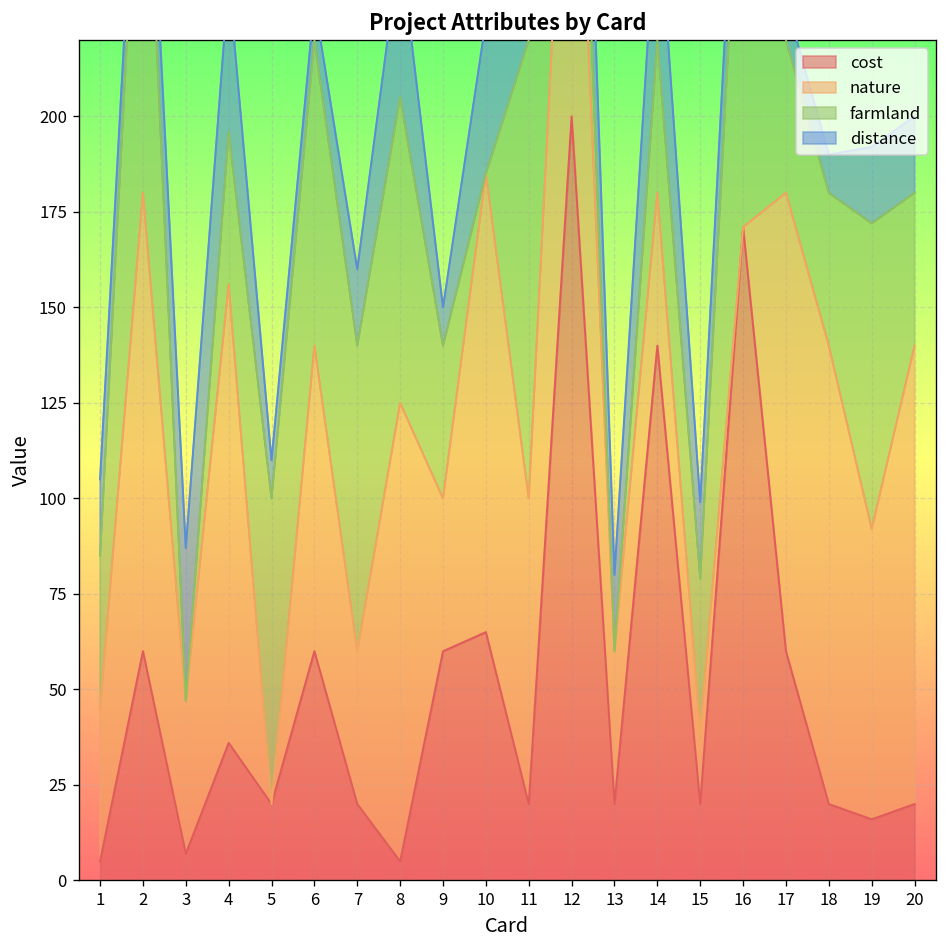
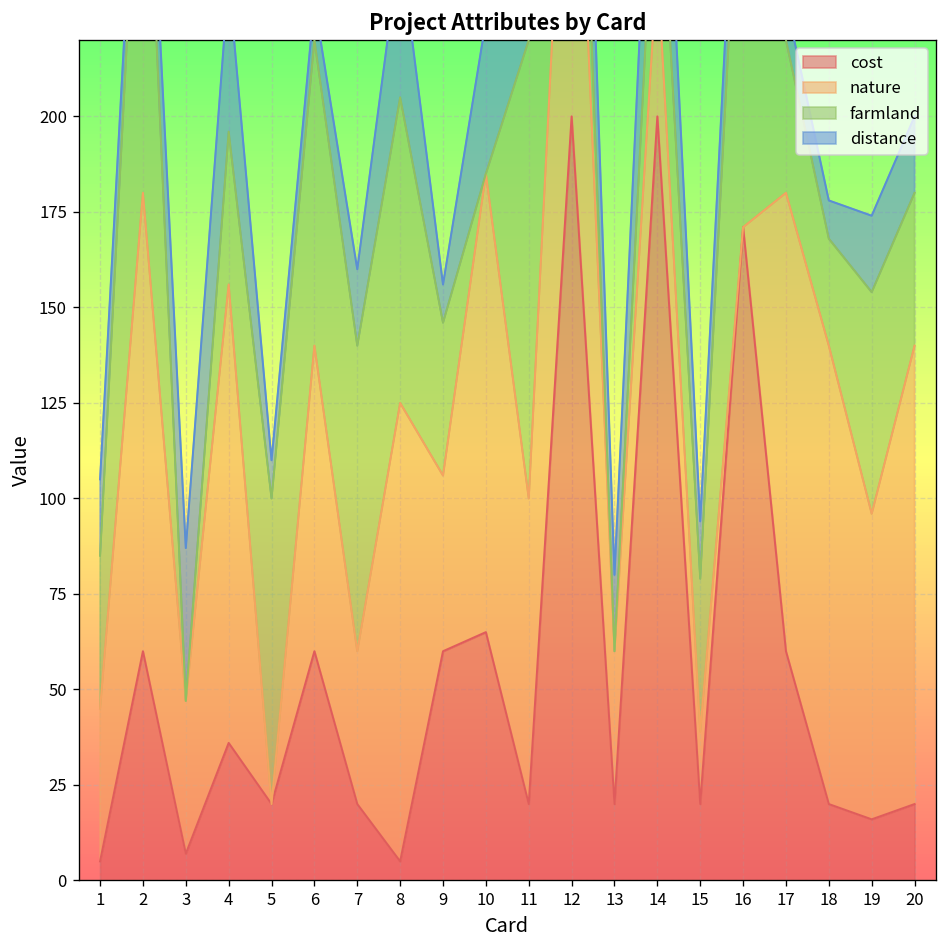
nature, 9: 40 -> 46
cost, 14: 140 -> 200
distance, 15: 20 -> 15
farmland, 18: 40 -> 28
nature, 19: 76 -> 80
farmland, 19: 80 -> 58
